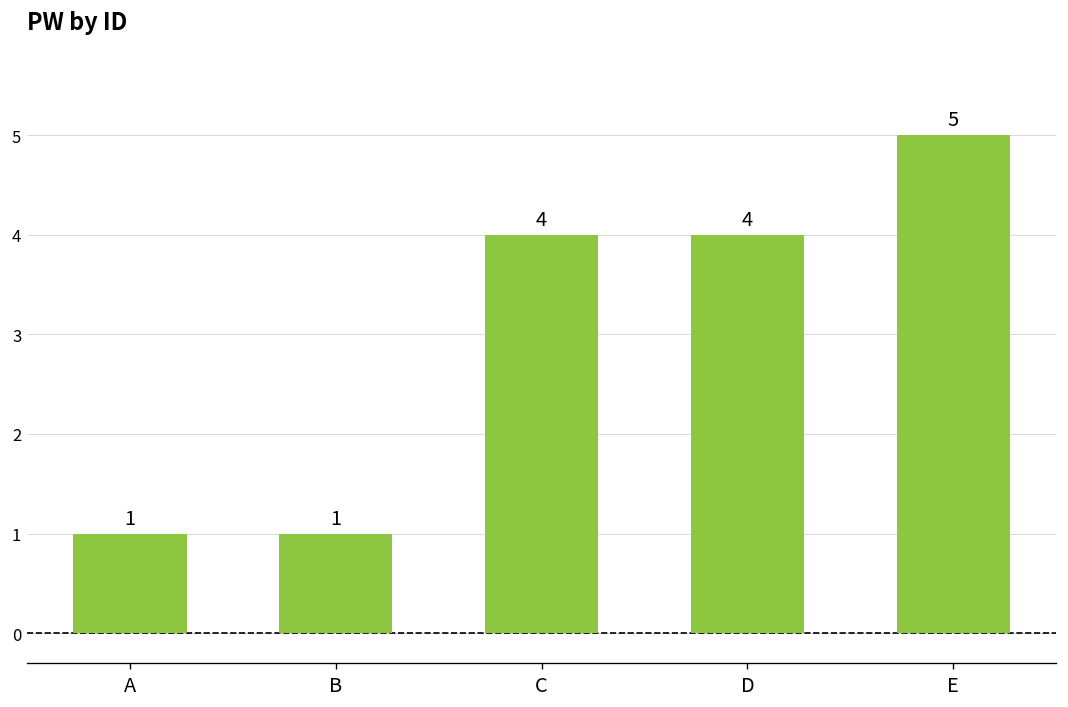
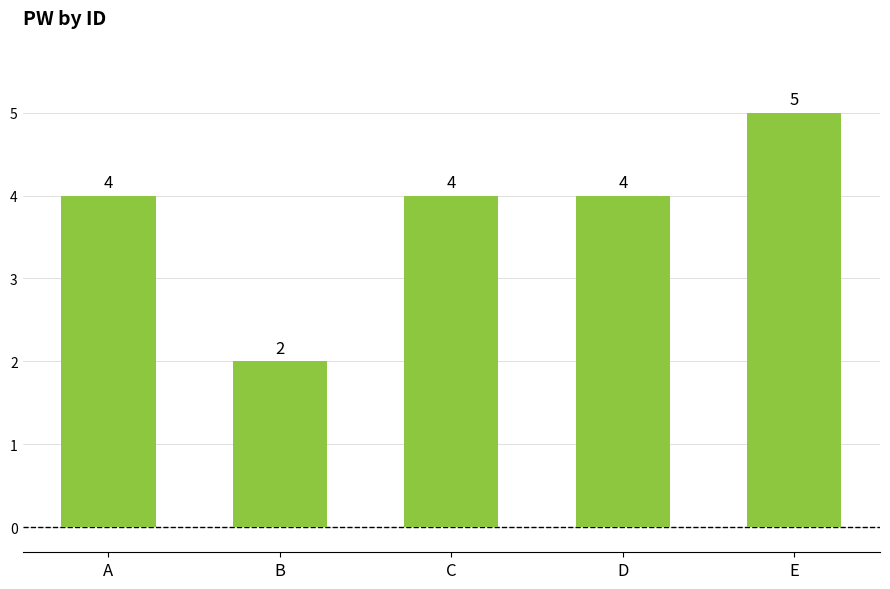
A: 1 -> 4
B: 1 -> 2
